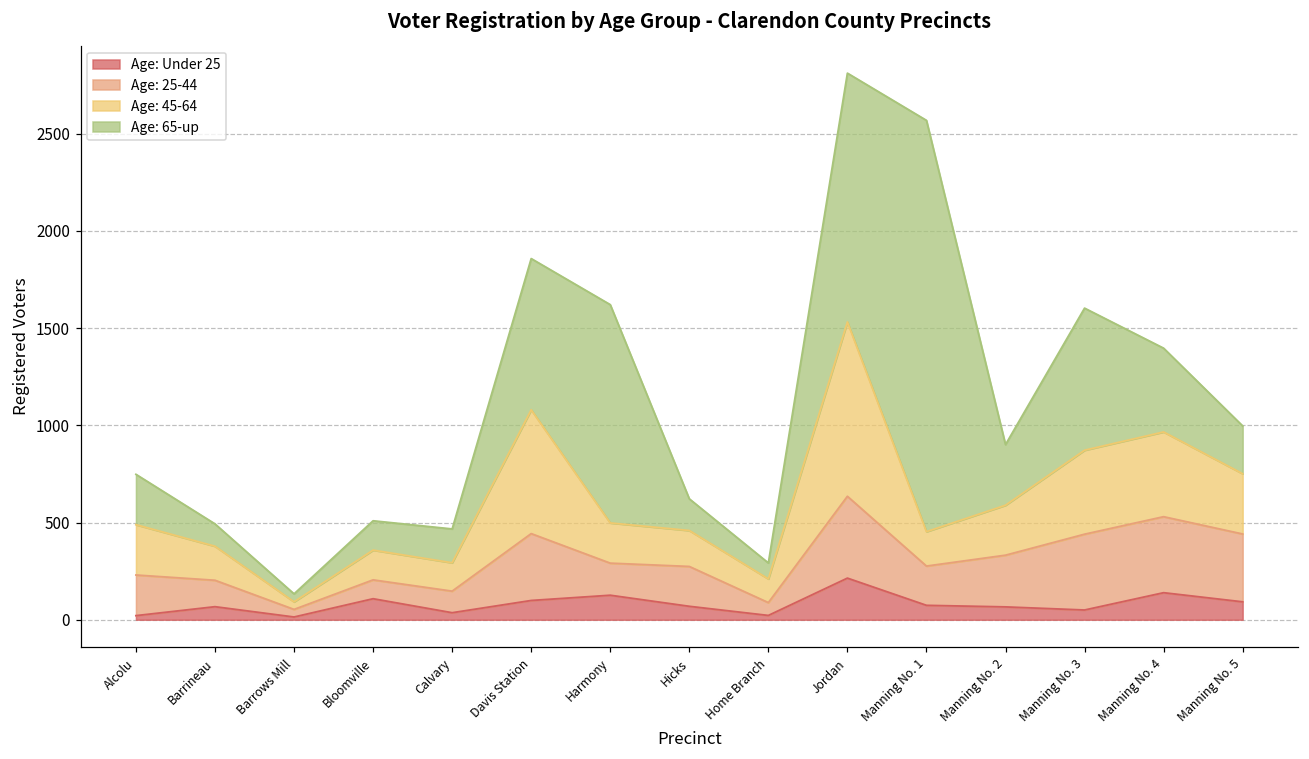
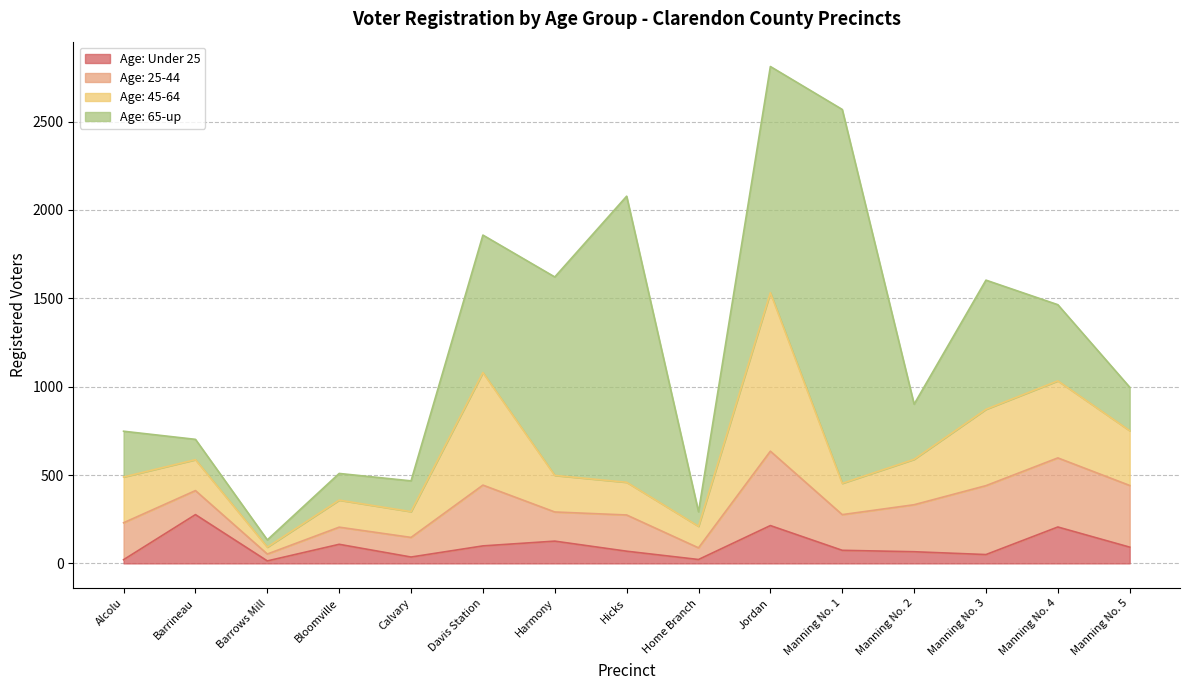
Age: Under 25, Barrineau: 70 -> 280
Age: 65-up, Hicks: 160 -> 1620
Age: Under 25, Manning No. 4: 140 -> 210
